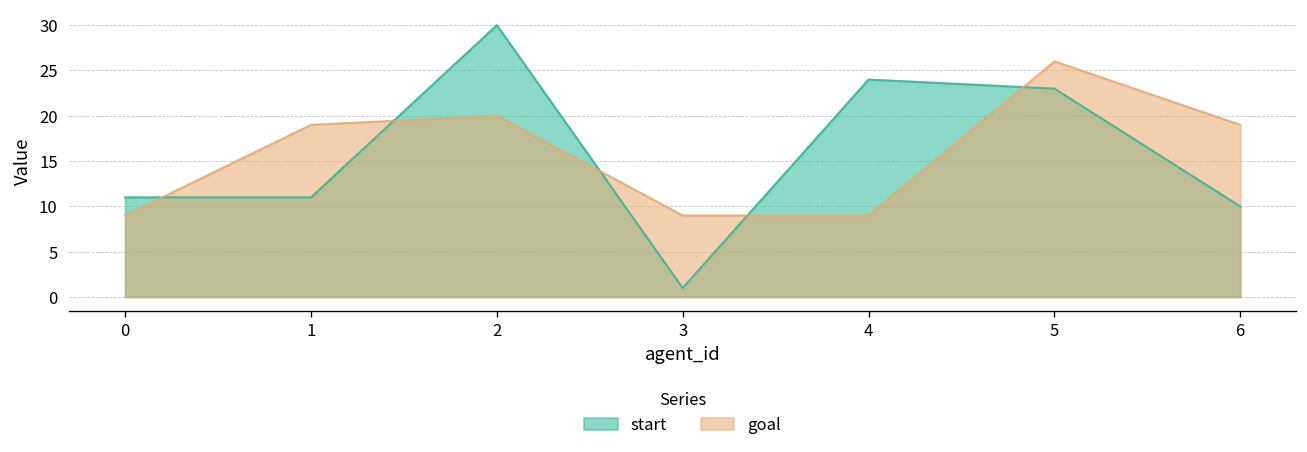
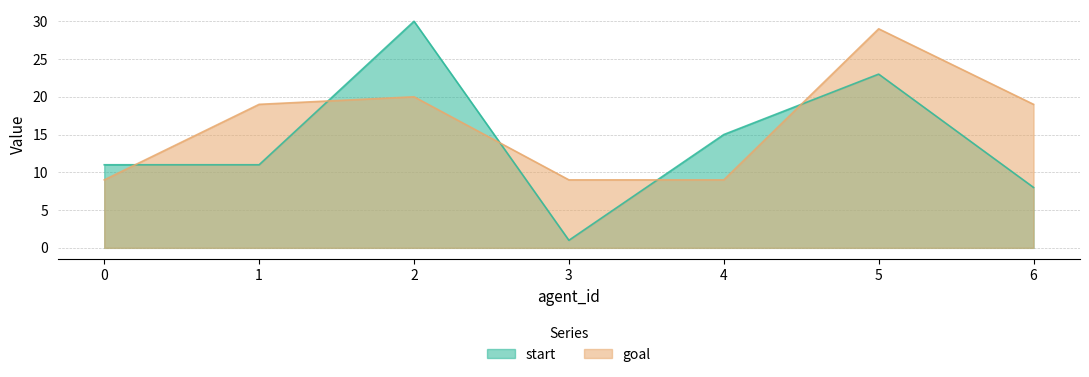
start, 4: 24 -> 15
goal, 5: 26 -> 29
start, 6: 10 -> 8
